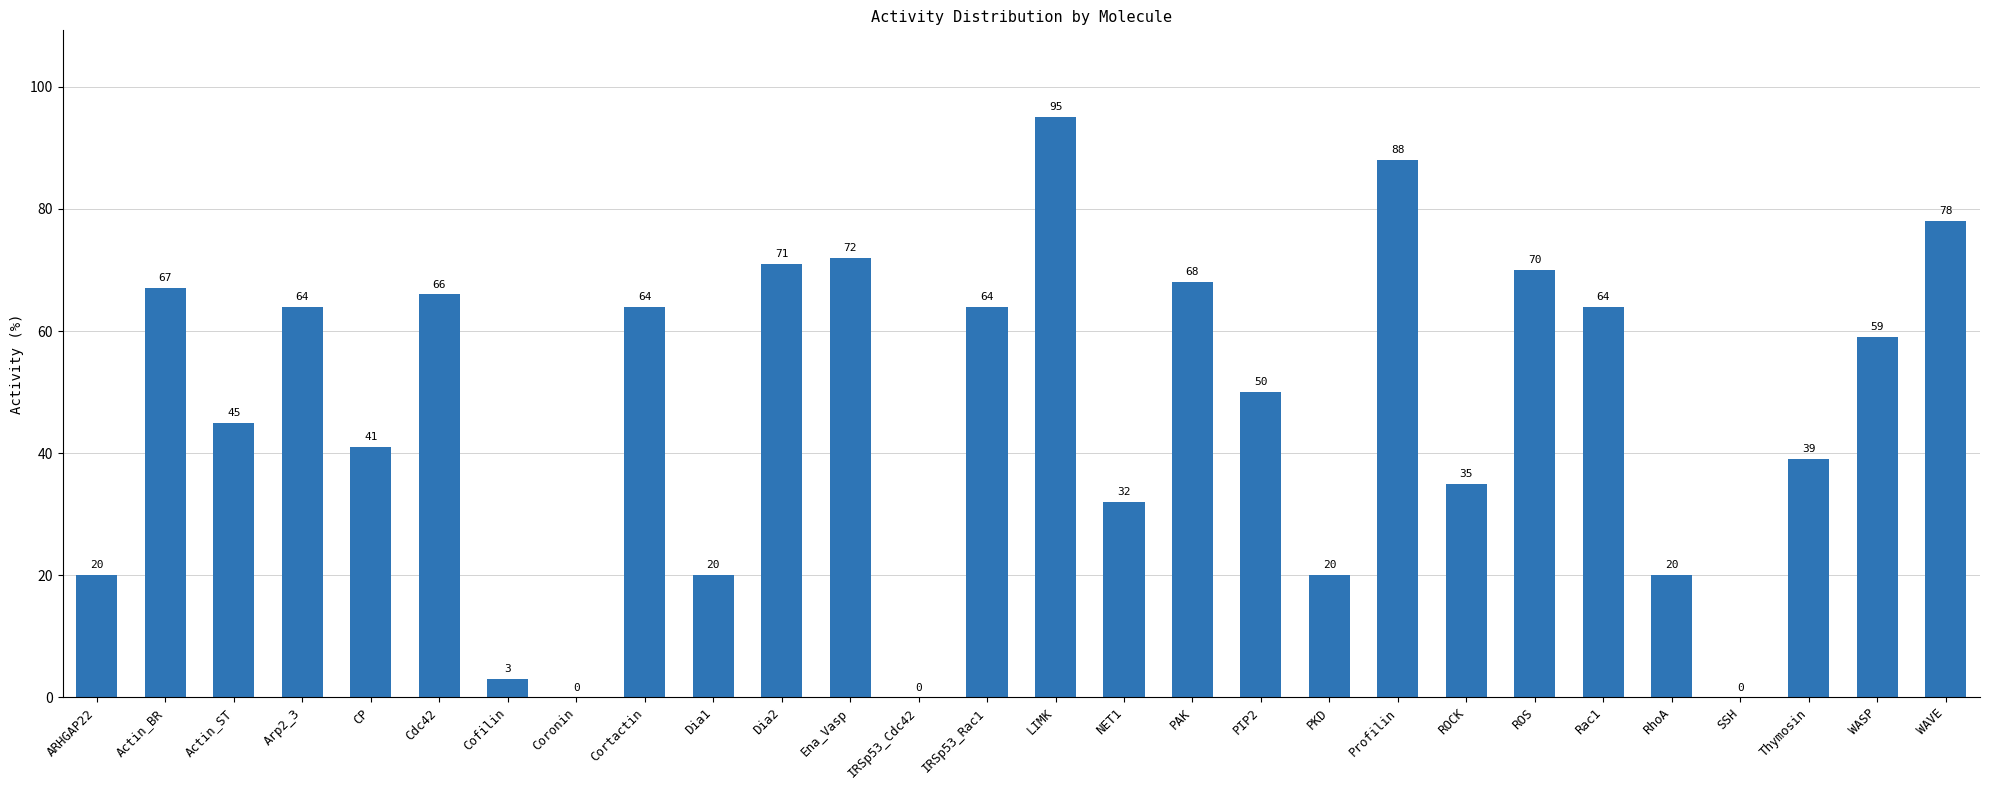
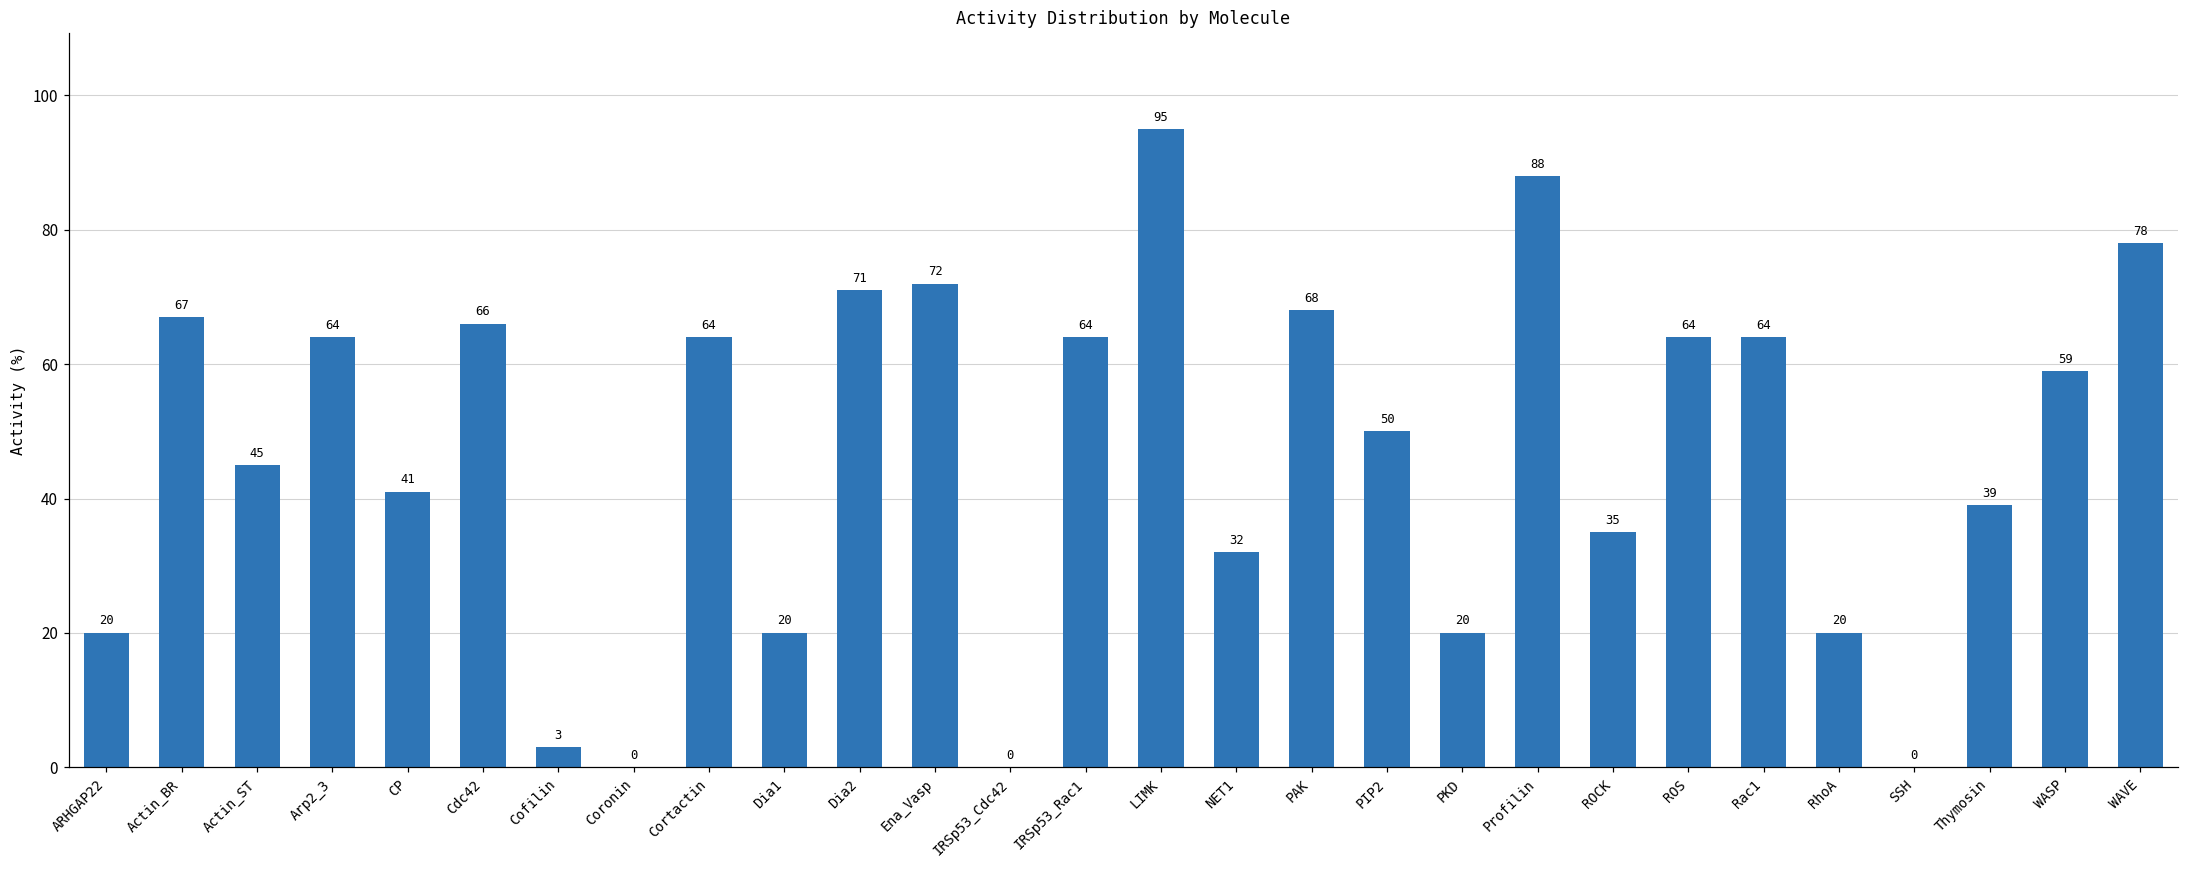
ROS: 70 -> 64
